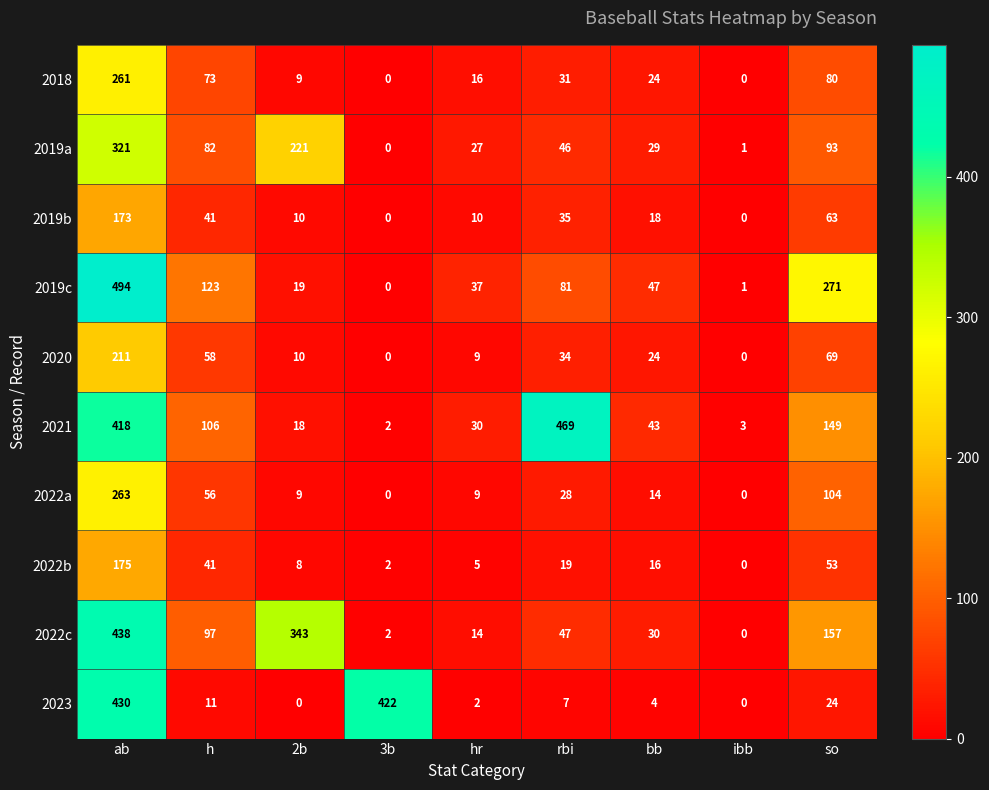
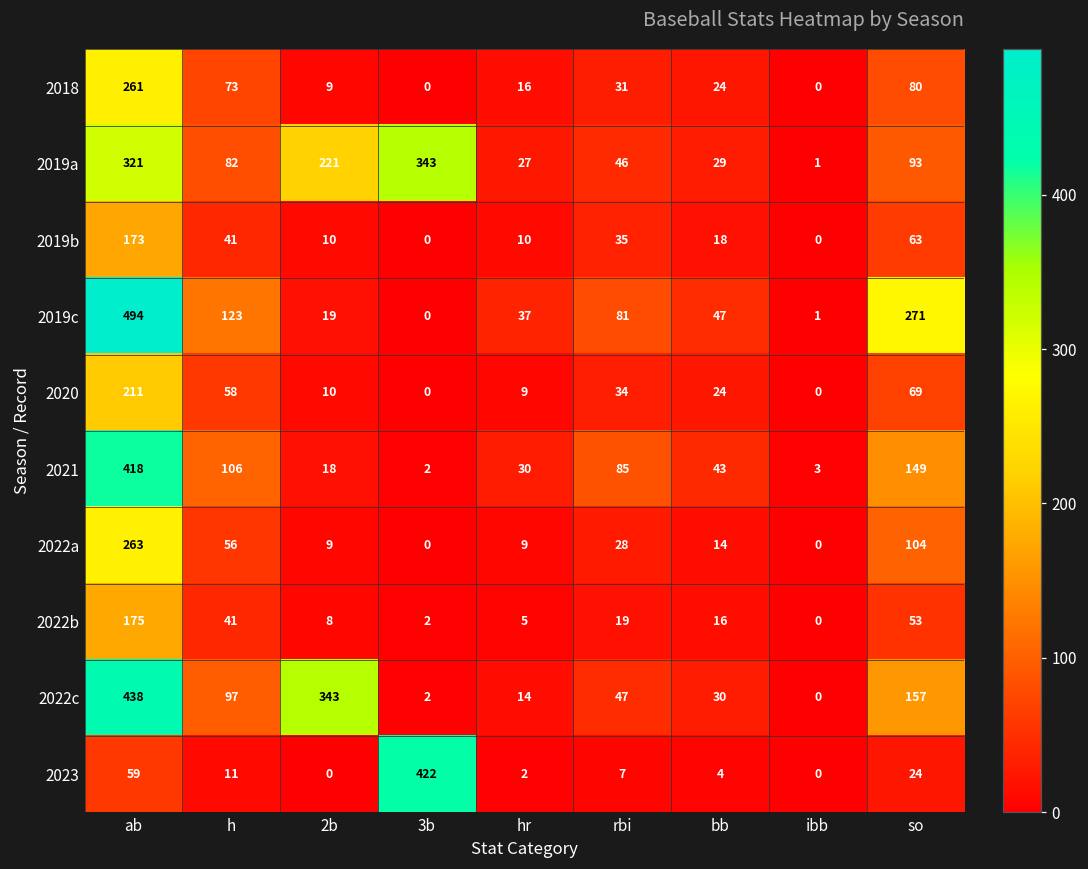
2019a, 3b: 0 -> 343
2021, rbi: 469 -> 85
2023, ab: 430 -> 59
